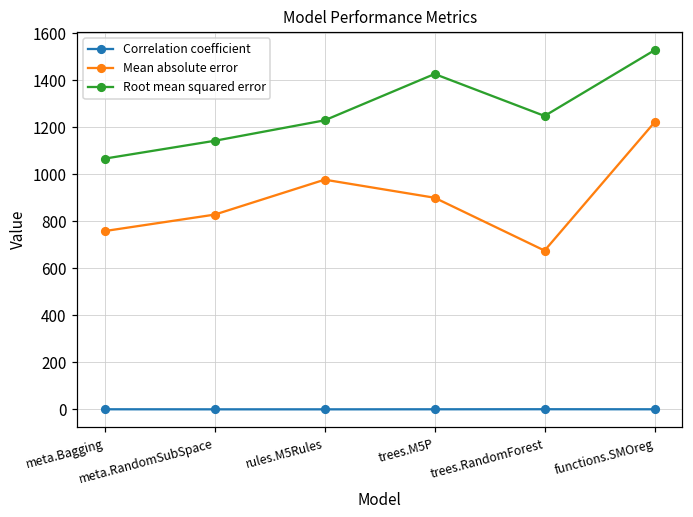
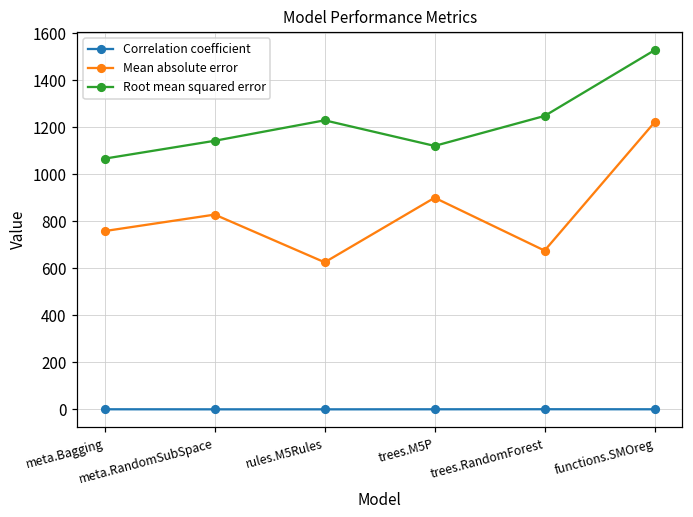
Mean absolute error, rules.M5Rules: 980 -> 630
Root mean squared error, trees.M5P: 1430 -> 1120
